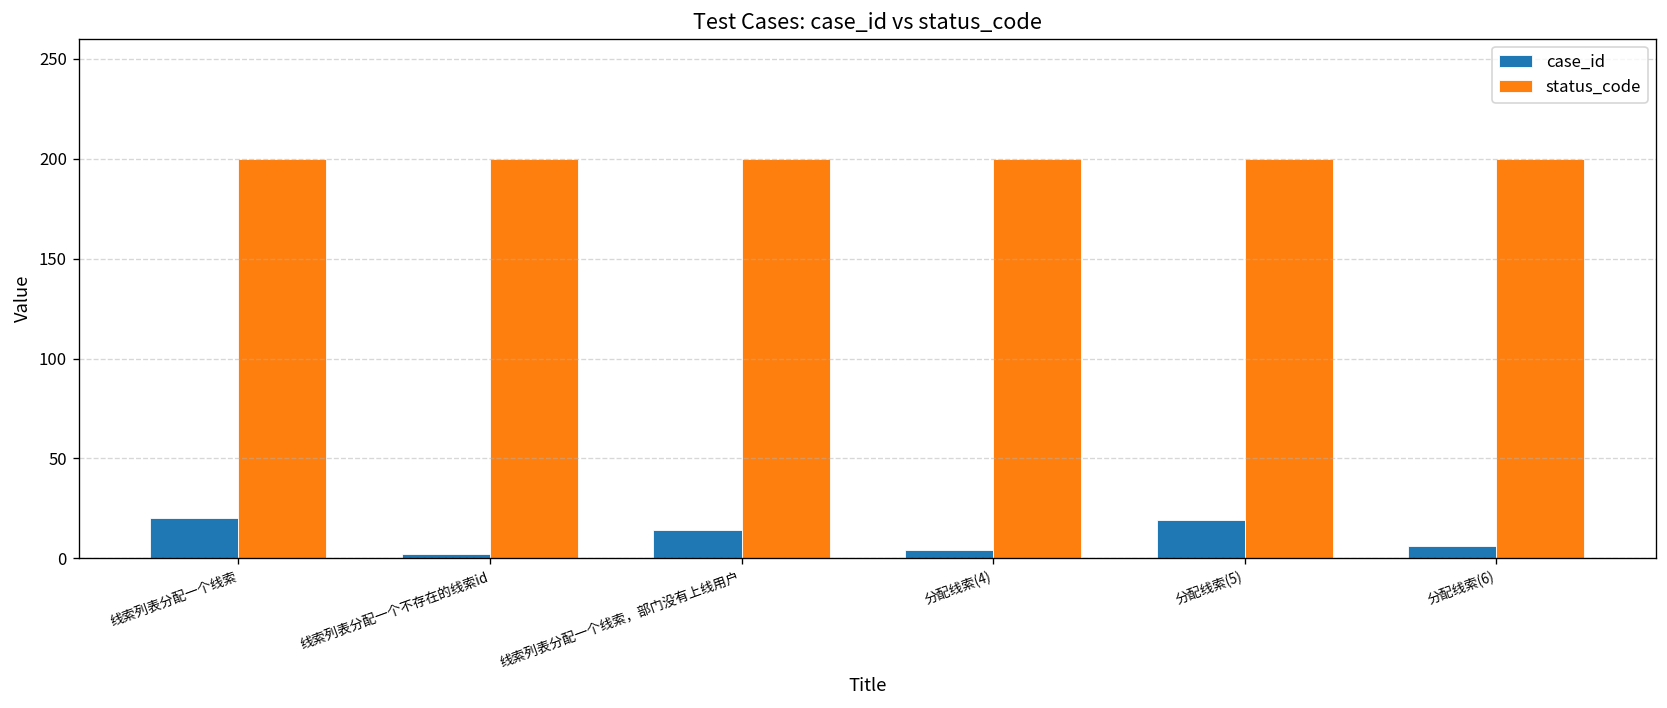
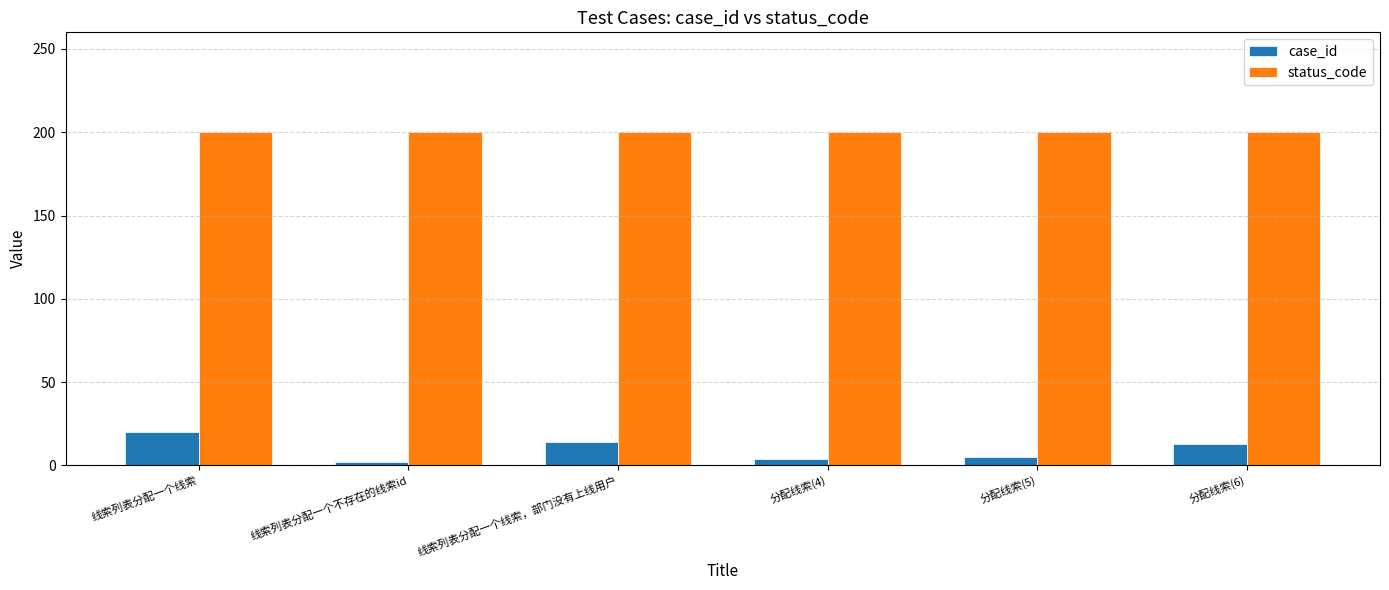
case_id, 分配线索(5): 19 -> 5
case_id, 分配线索(6): 6 -> 13
